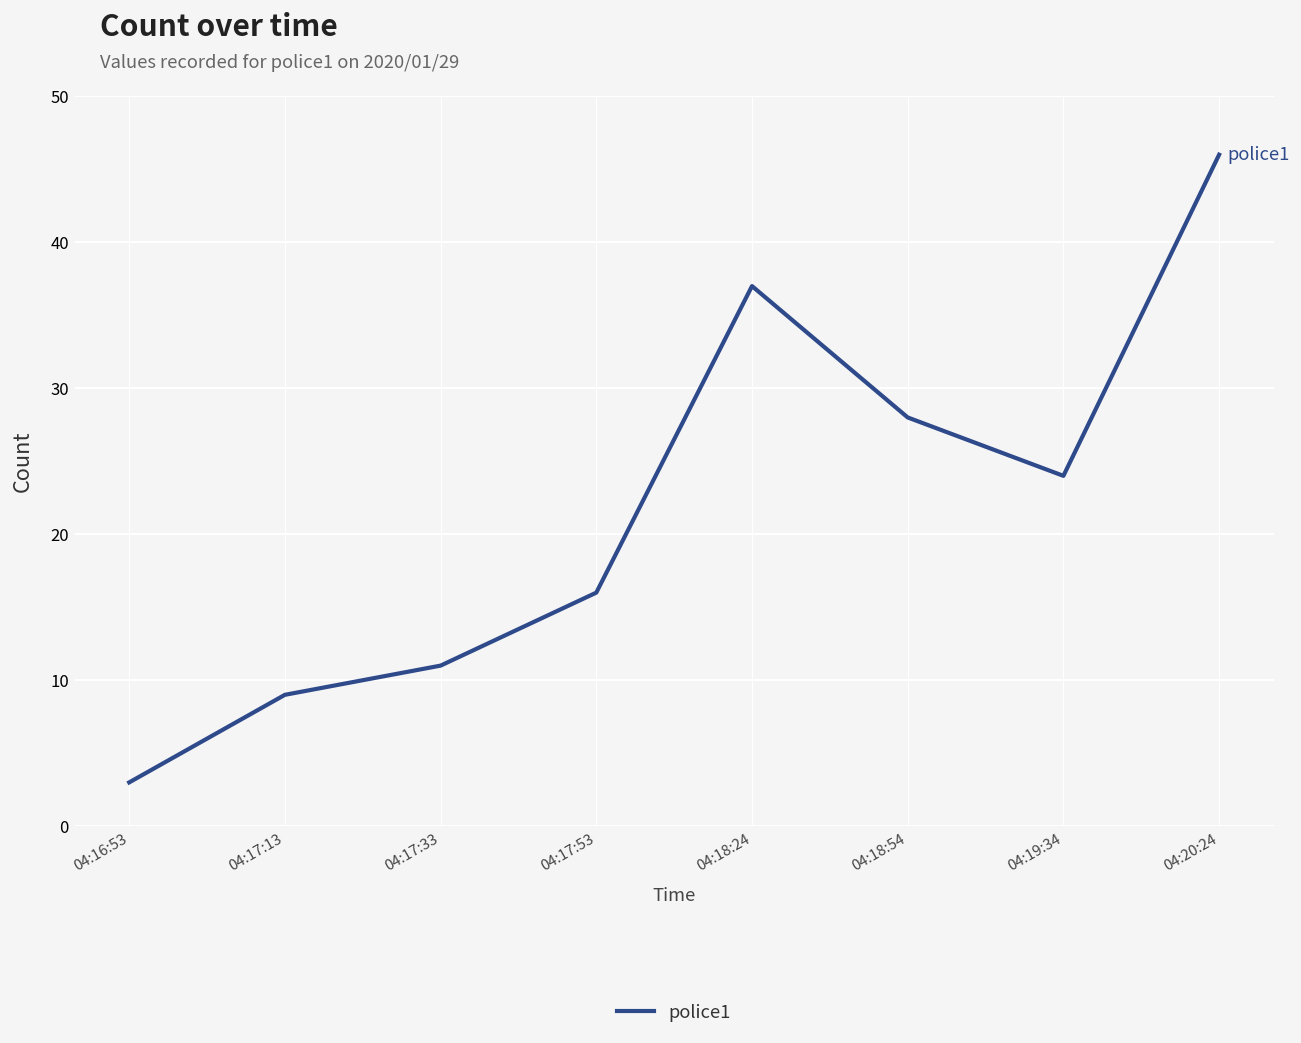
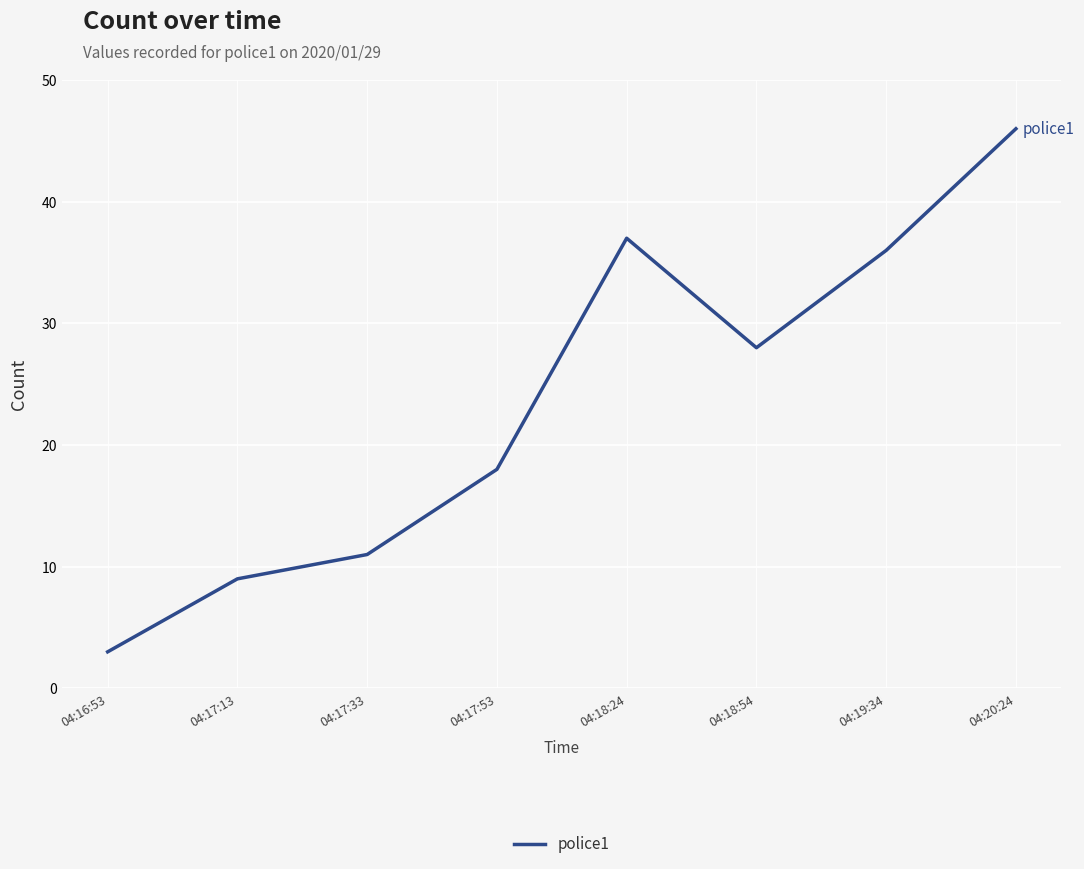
04:17:53: 16 -> 18
04:19:34: 24 -> 36
